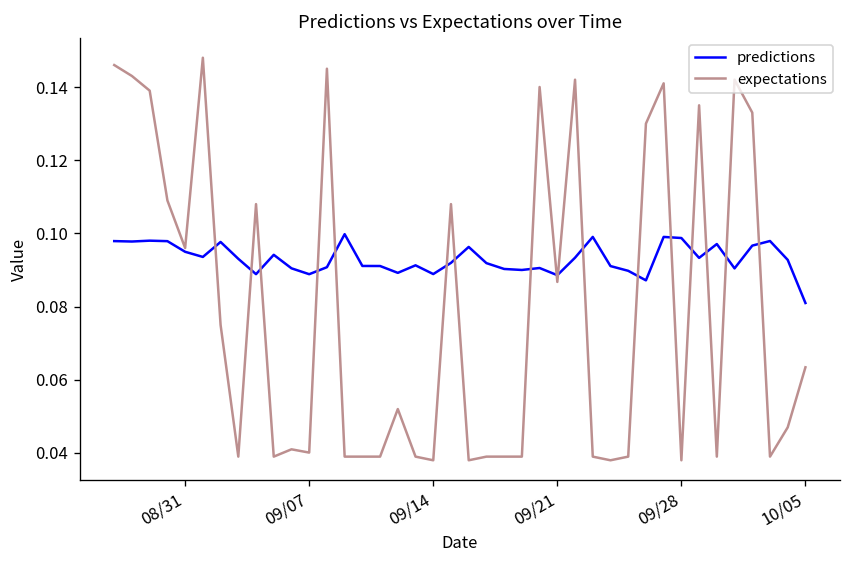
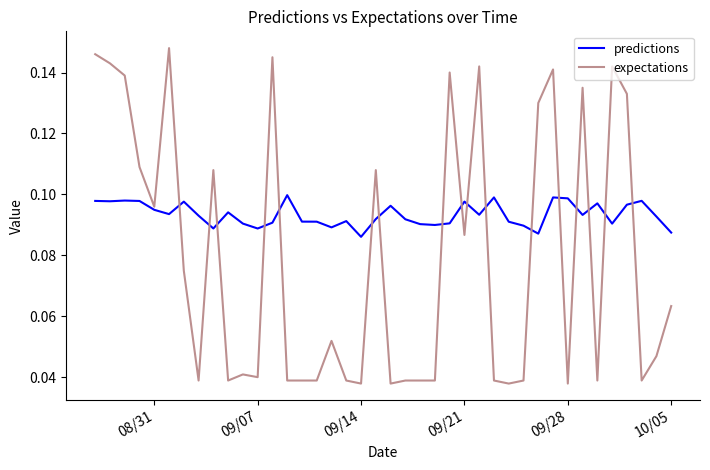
predictions, 09/14: 0.089 -> 0.086
predictions, 09/21: 0.089 -> 0.098
predictions, 10/05: 0.081 -> 0.088
